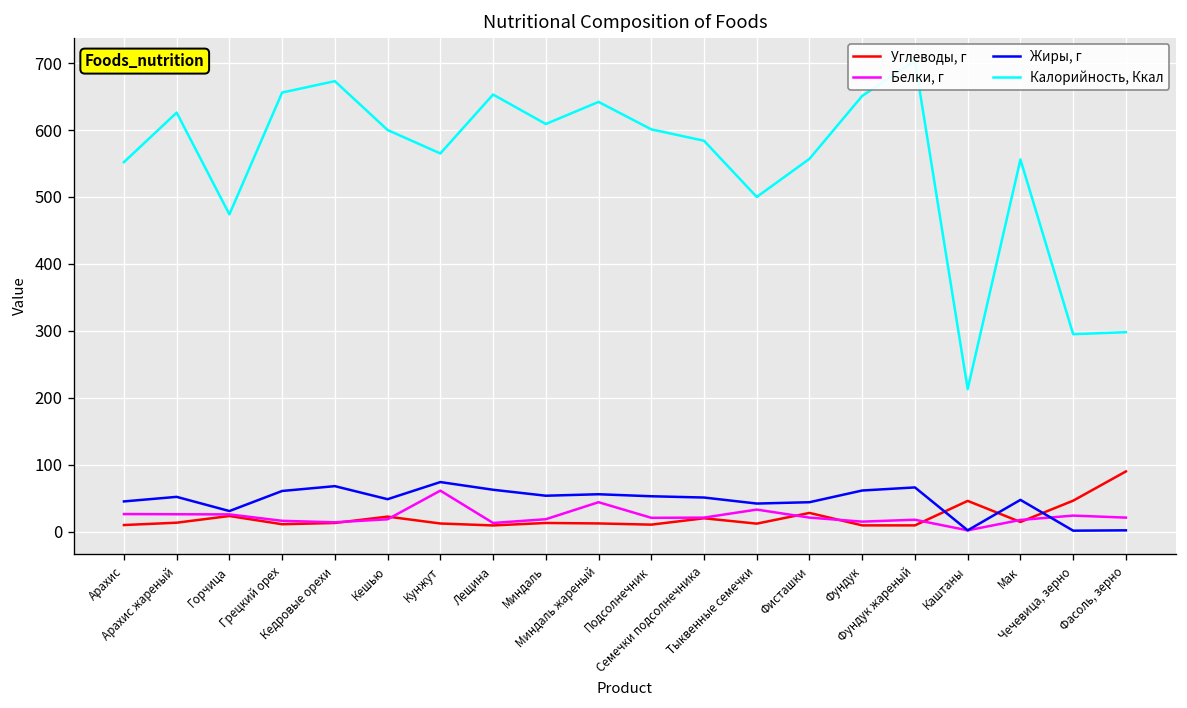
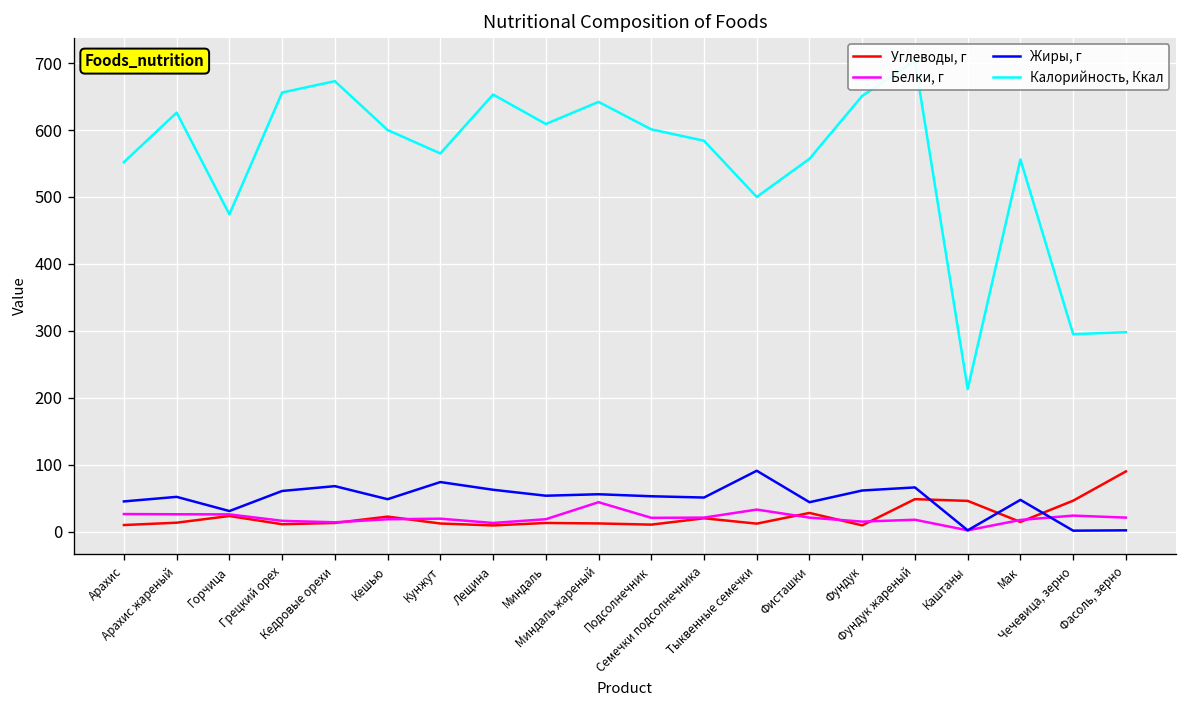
Белки, г, Кунжут: 60 -> 20
Жиры, г, Тыквенные семечки: 40 -> 90
Углеводы, г, Фундук жареный: 10 -> 50
